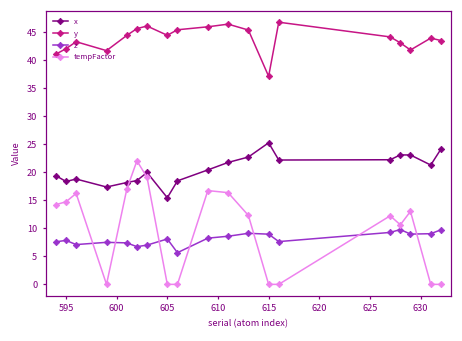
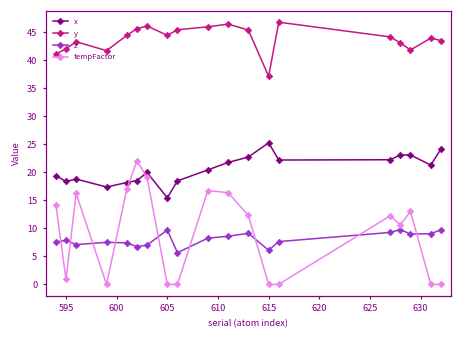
tempFactor, 595: 15 -> 1
z, 605: 8 -> 10
z, 615: 9 -> 6
